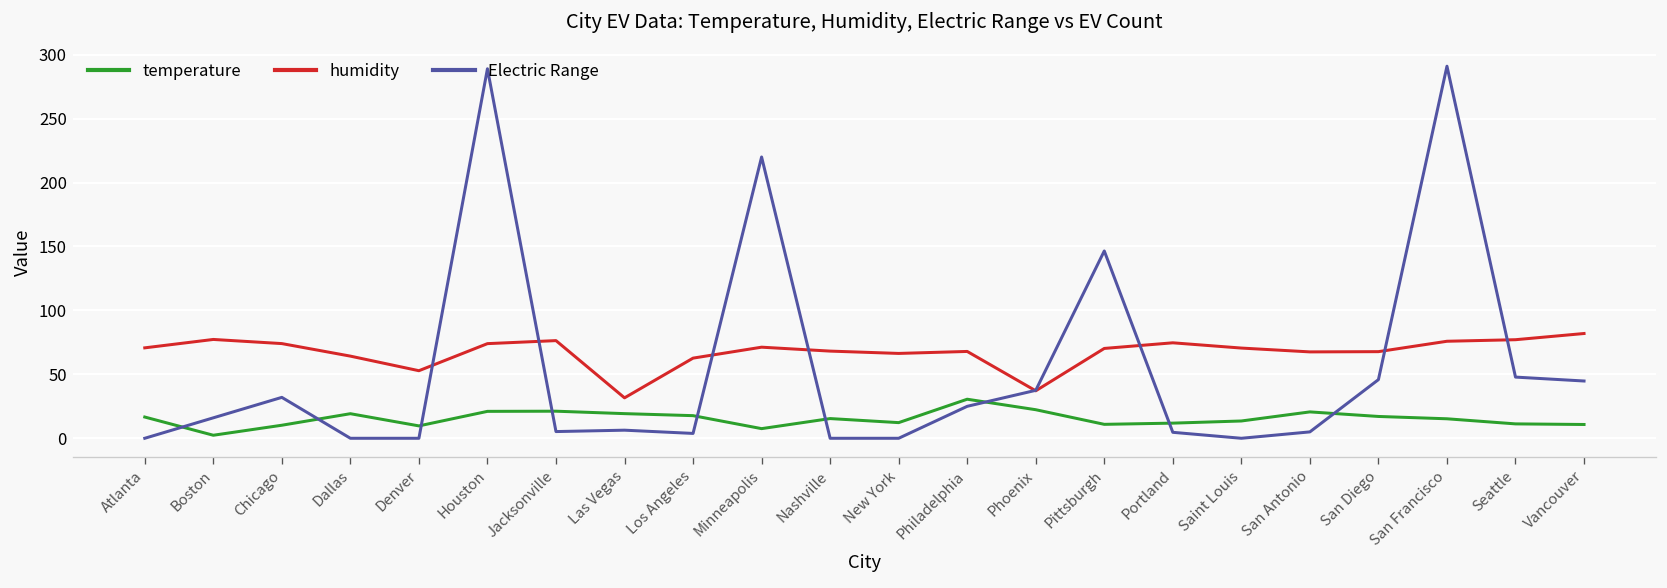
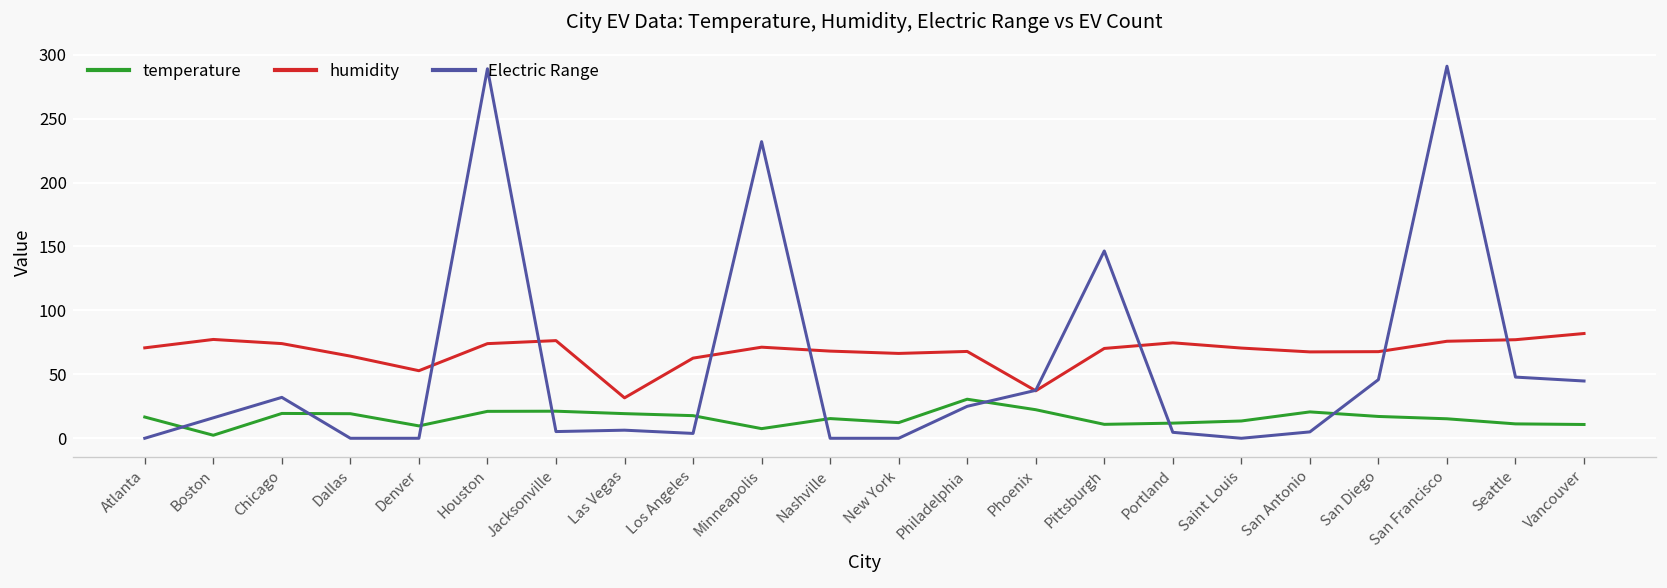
temperature, Chicago: 10 -> 19
Electric Range, Minneapolis: 220 -> 232
